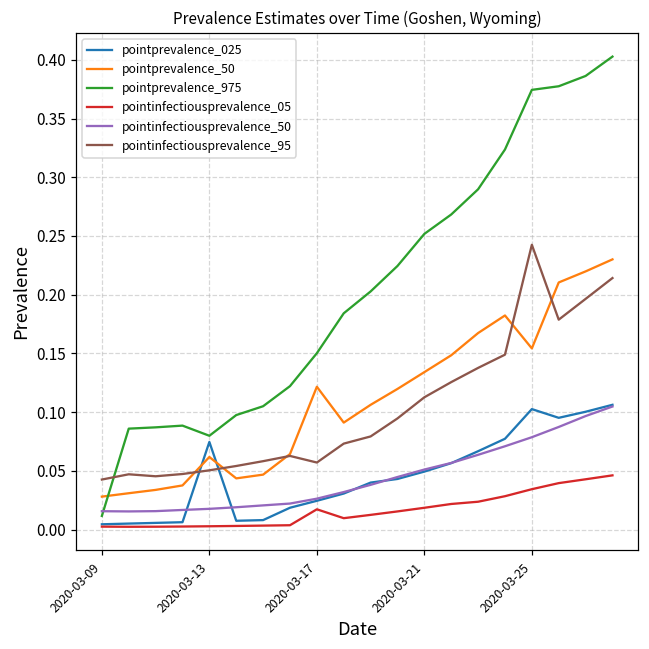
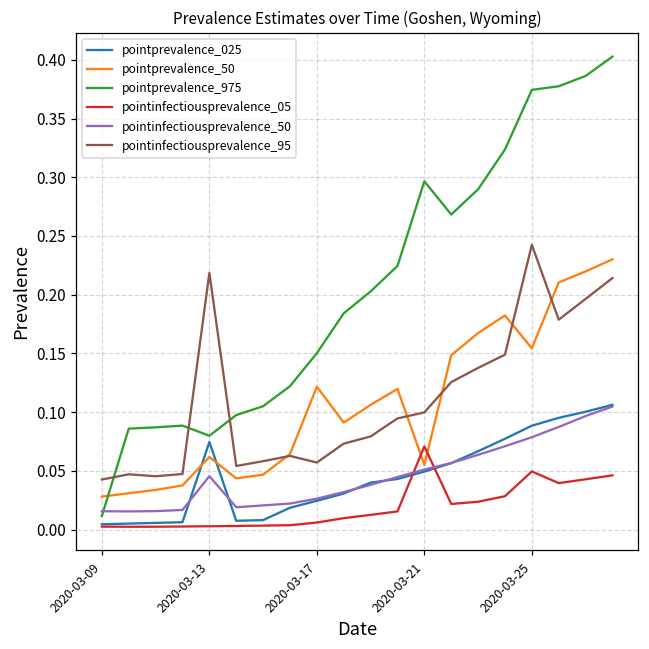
pointinfectiousprevalence_50, 2020-03-13: 0.018 -> 0.045
pointinfectiousprevalence_95, 2020-03-13: 0.050 -> 0.219
pointinfectiousprevalence_05, 2020-03-17: 0.017 -> 0.006
pointprevalence_50, 2020-03-21: 0.134 -> 0.055
pointprevalence_975, 2020-03-21: 0.252 -> 0.297
pointinfectiousprevalence_05, 2020-03-21: 0.019 -> 0.071
pointinfectiousprevalence_95, 2020-03-21: 0.113 -> 0.100
pointprevalence_025, 2020-03-25: 0.103 -> 0.088
pointinfectiousprevalence_05, 2020-03-25: 0.034 -> 0.049
